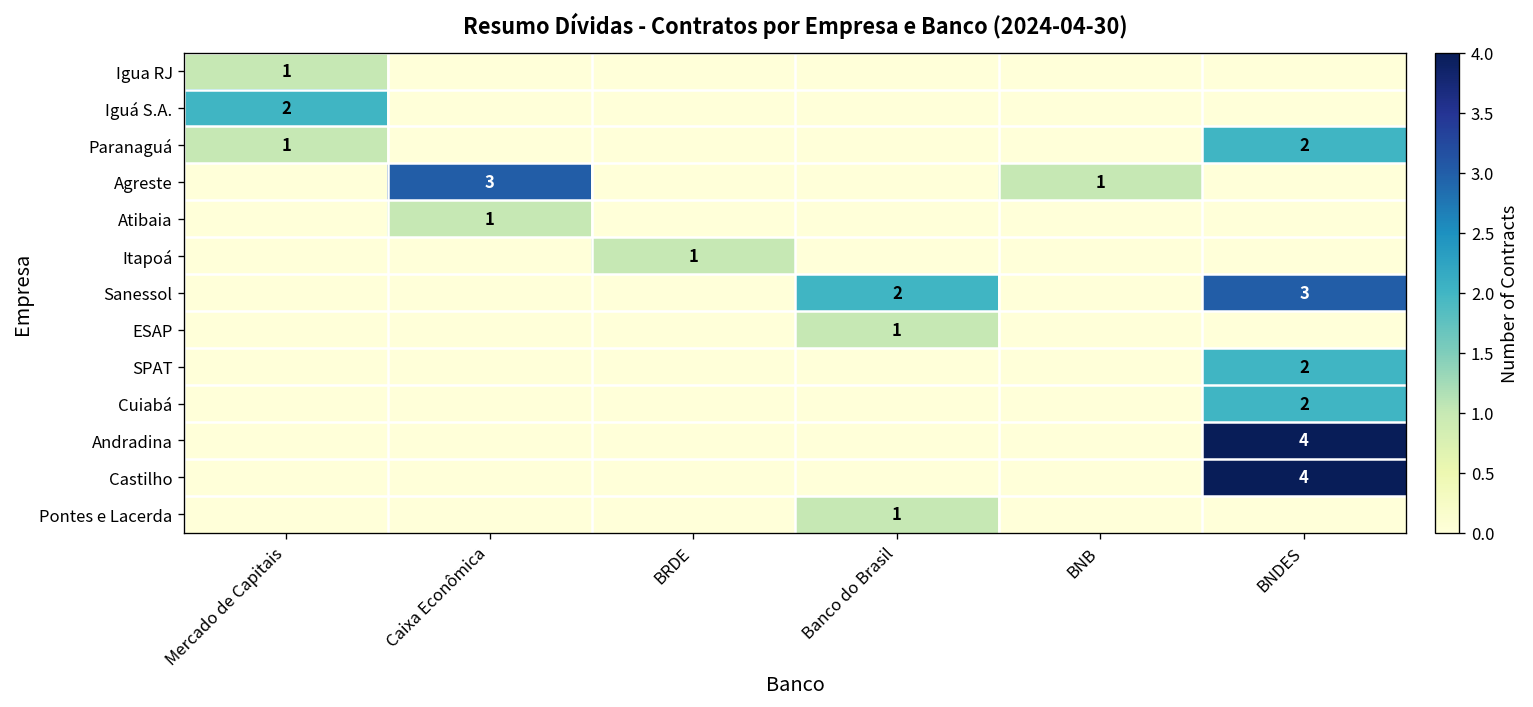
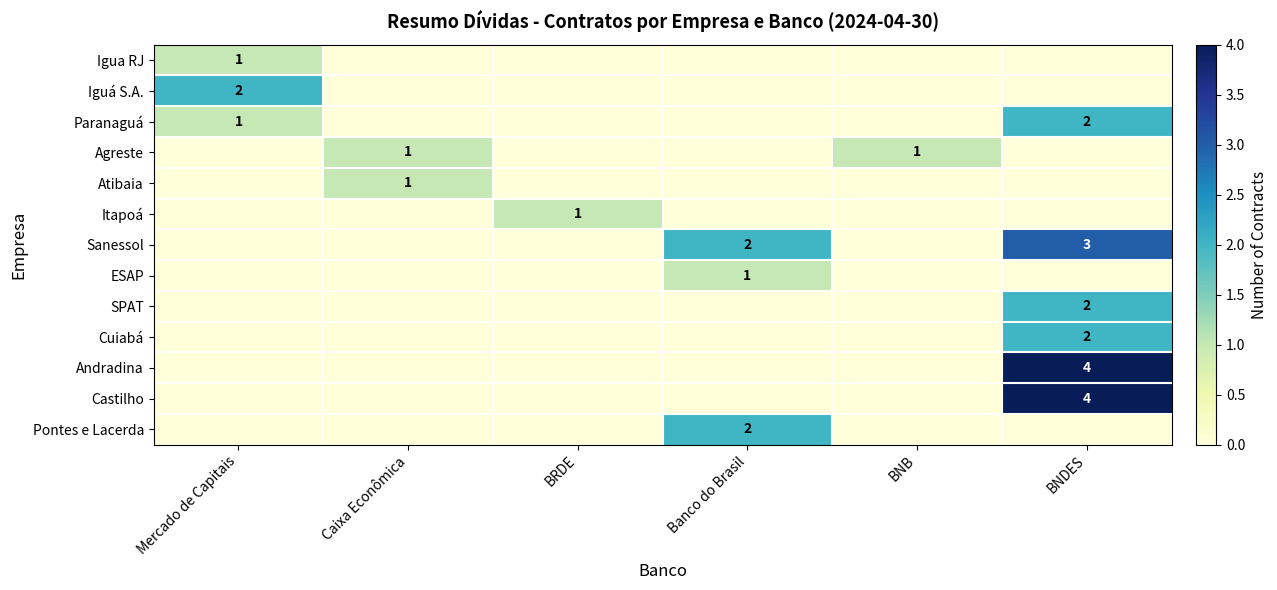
Agreste, Caixa Econômica: 3 -> 1
Pontes e Lacerda, Banco do Brasil: 1 -> 2
